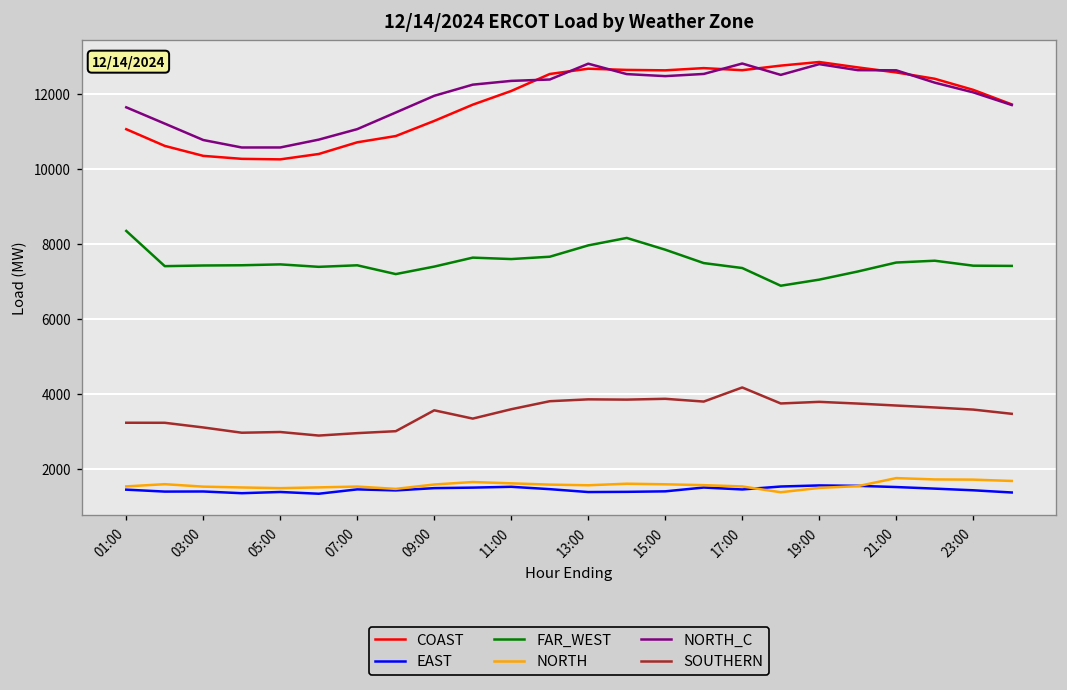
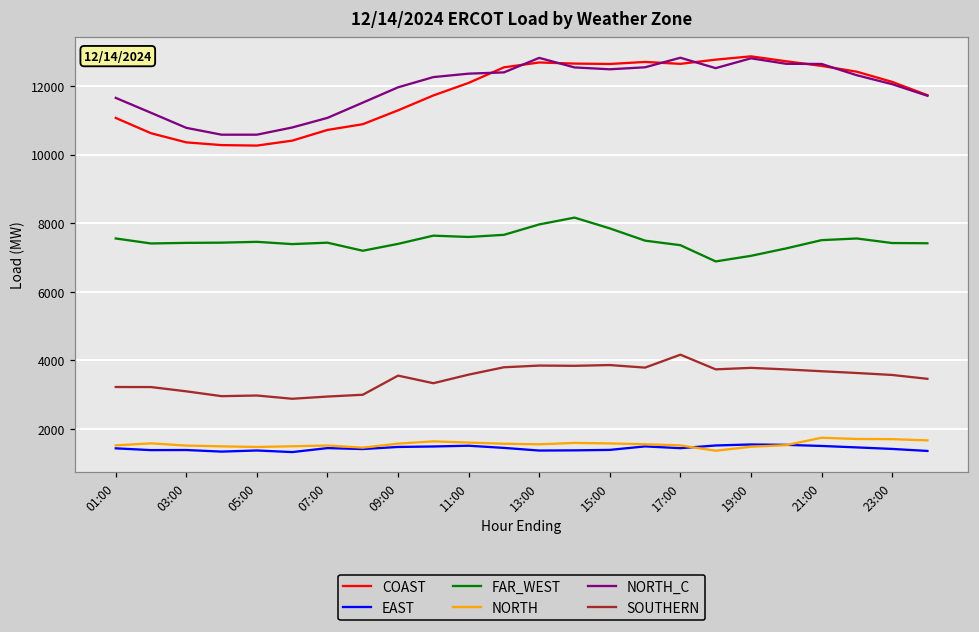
FAR_WEST, 01:00: 8300 -> 7600
